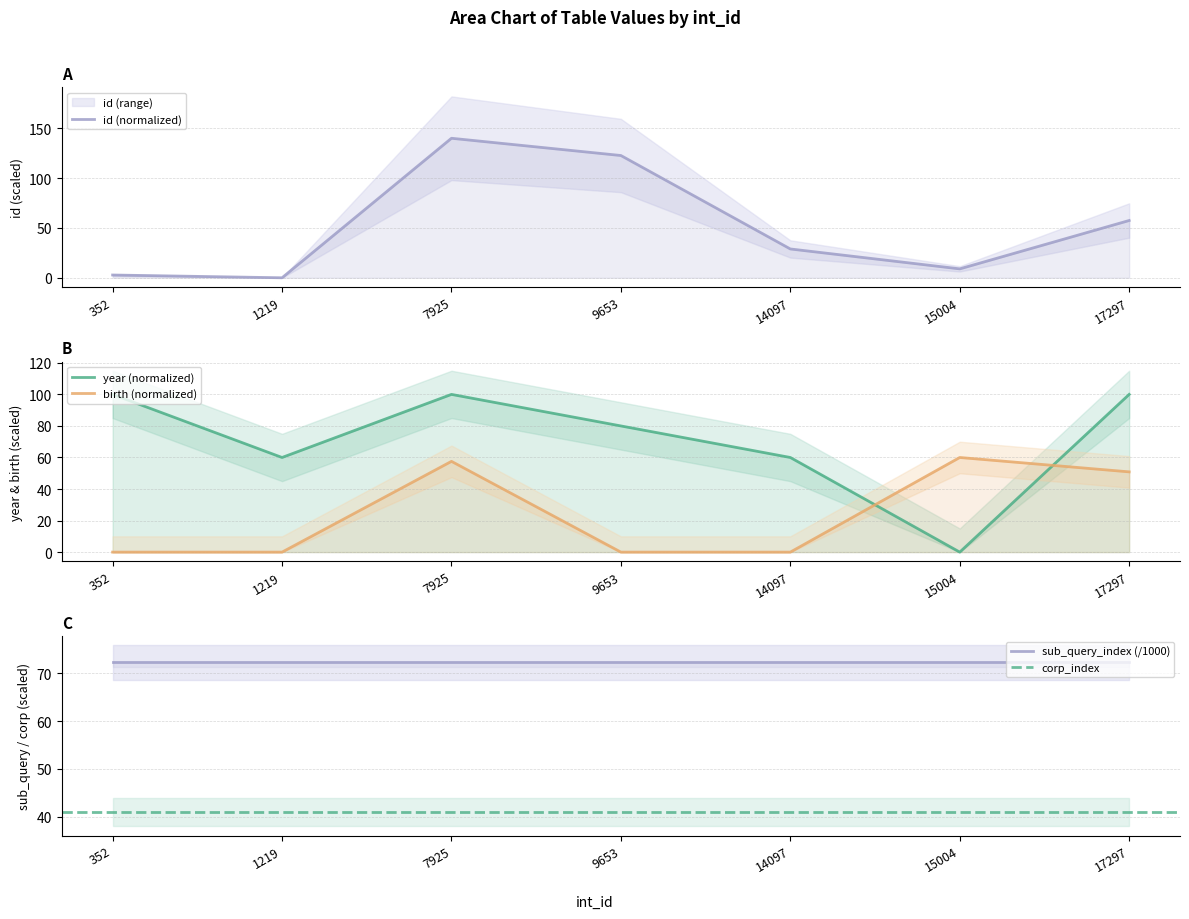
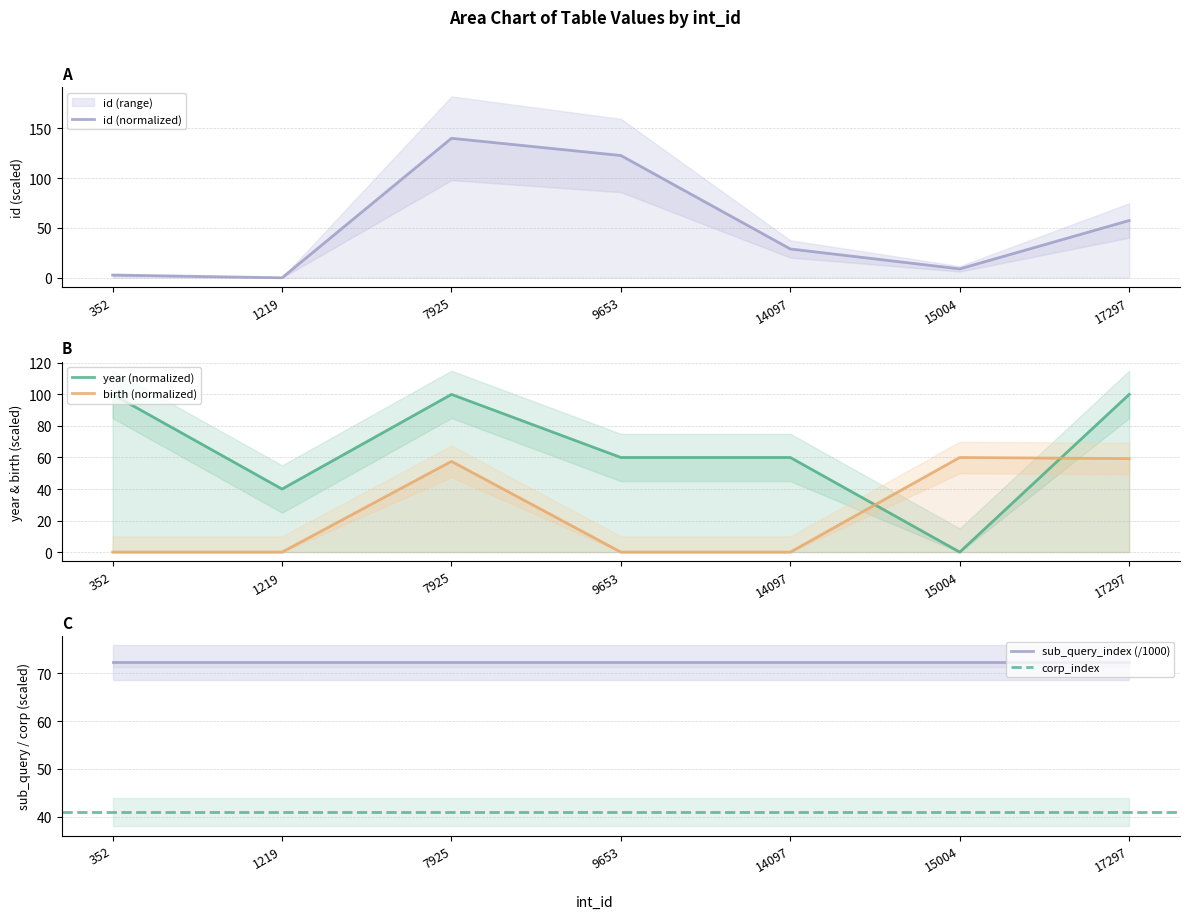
B, year (normalized), 1219: 60 -> 40
B, year (normalized), 9653: 80 -> 60
B, birth (normalized), 17297: 51 -> 59
